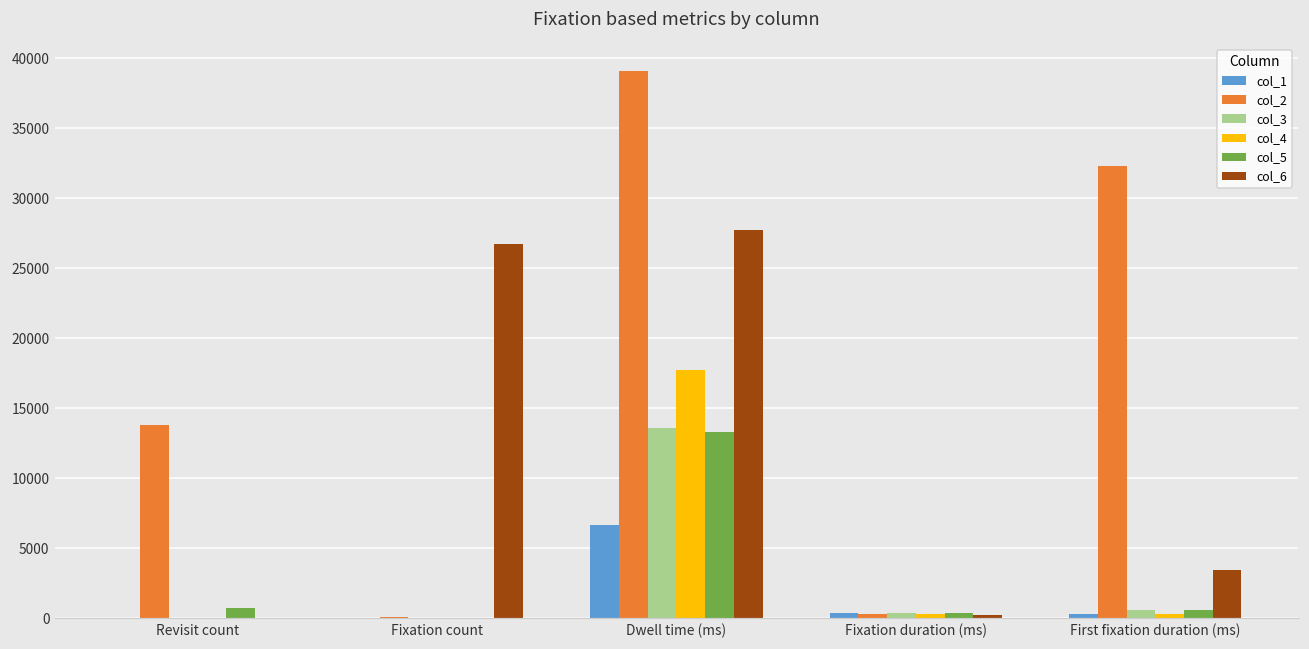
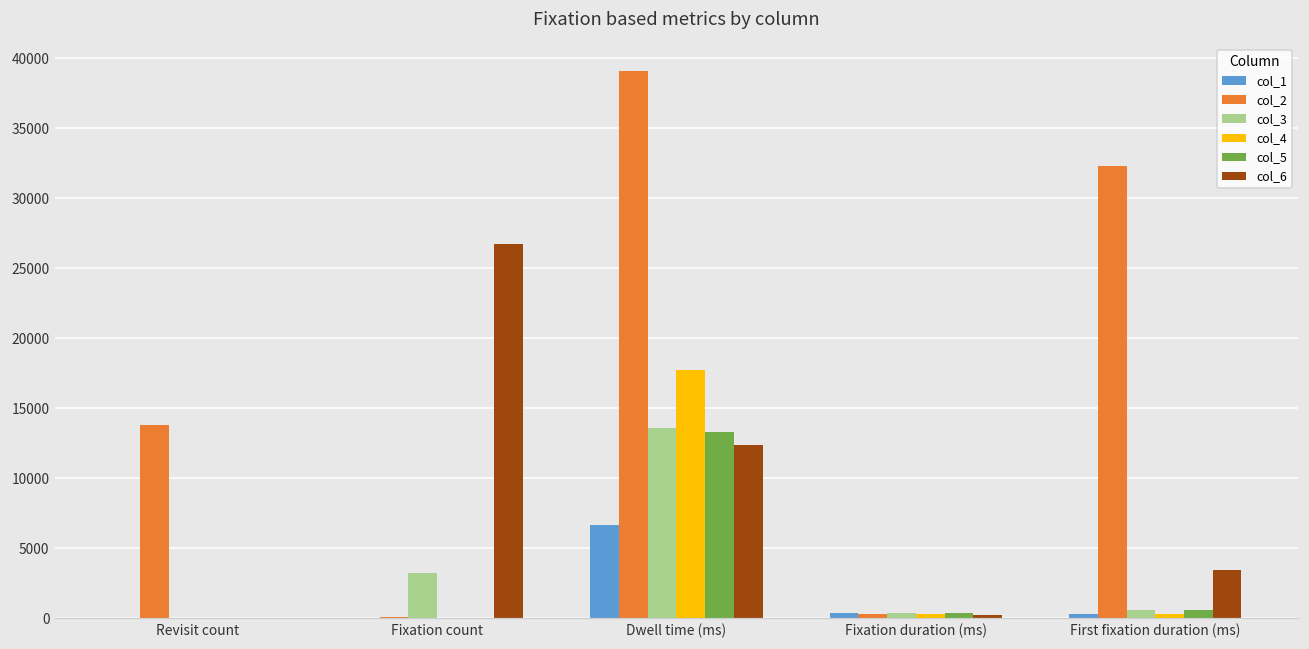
col_5, Revisit count: 700 -> 0
col_3, Fixation count: 0 -> 3200
col_6, Dwell time (ms): 27700 -> 12400
